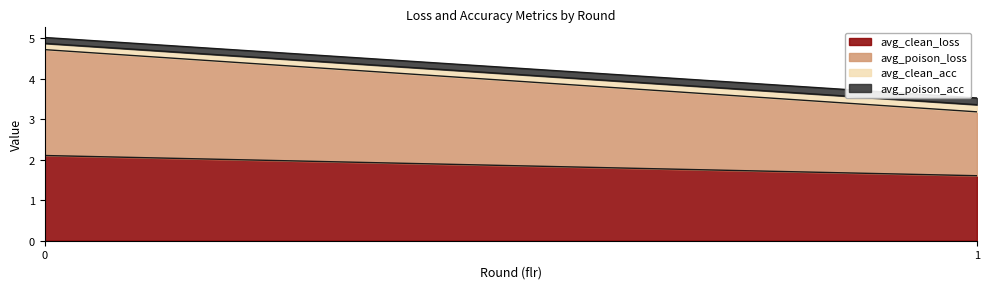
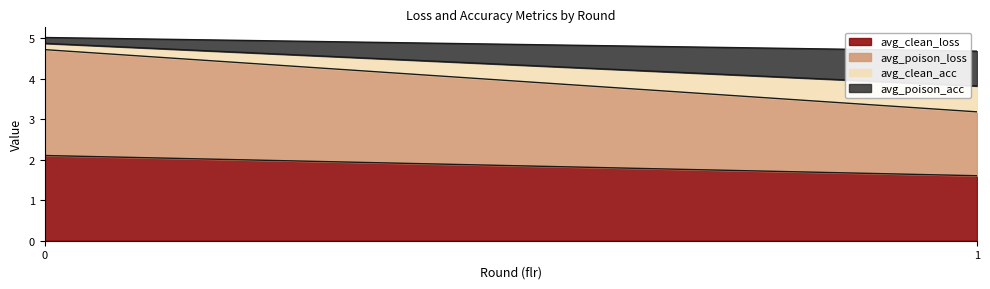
avg_clean_acc, 1: 0.2 -> 0.6
avg_poison_acc, 1: 0.2 -> 0.9
